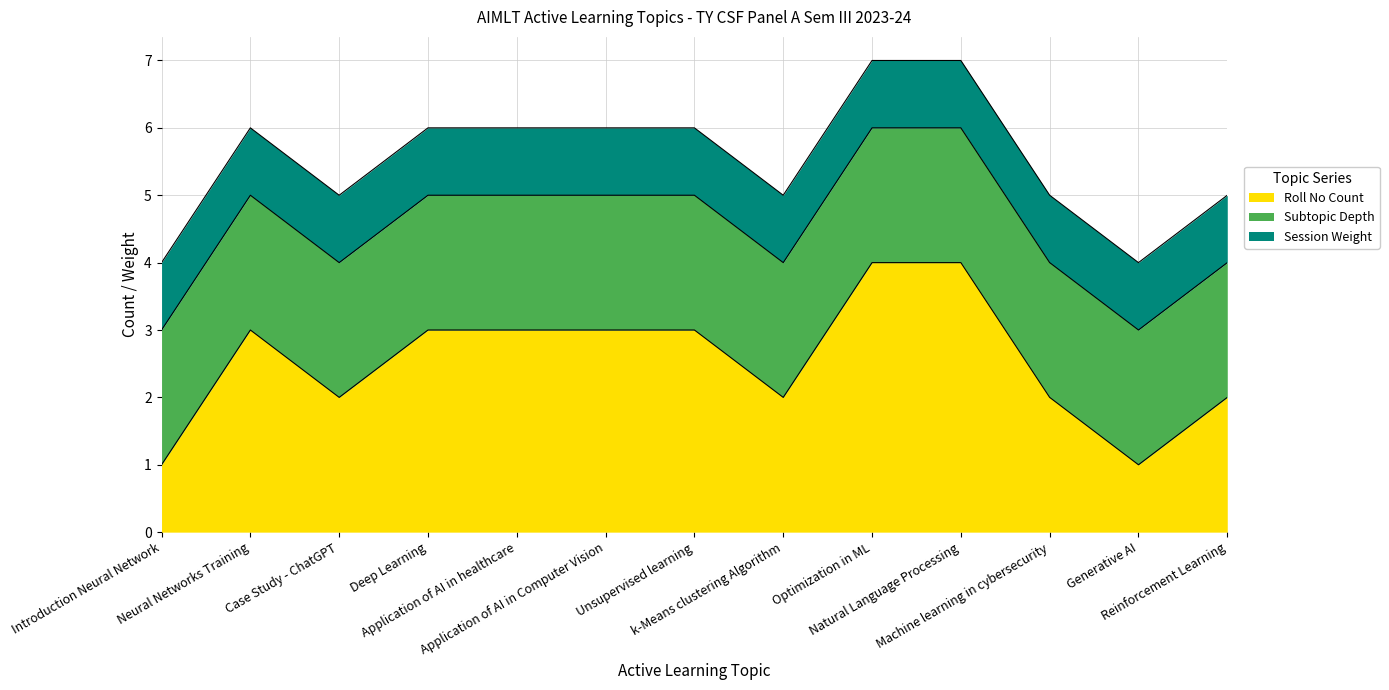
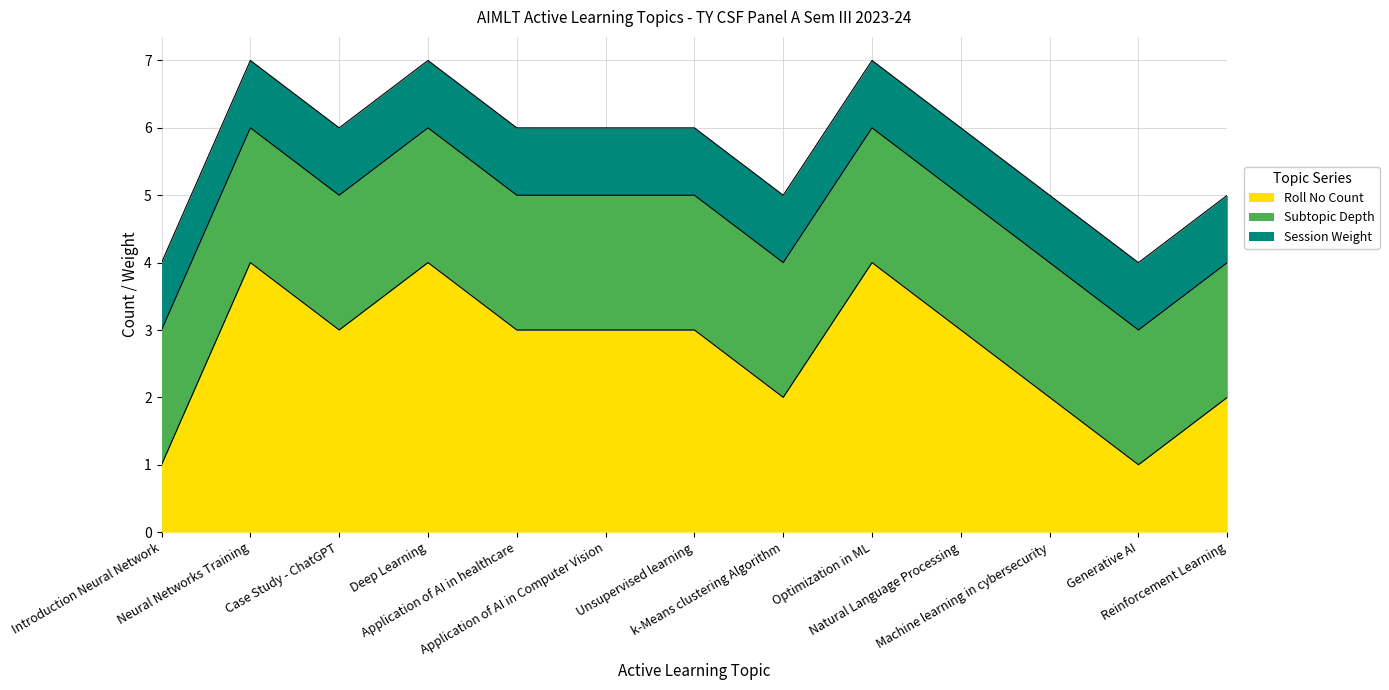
Roll No Count, Neural Networks Training: 3 -> 4
Roll No Count, Case Study - ChatGPT: 2 -> 3
Roll No Count, Deep Learning: 3 -> 4
Roll No Count, Natural Language Processing: 4 -> 3
